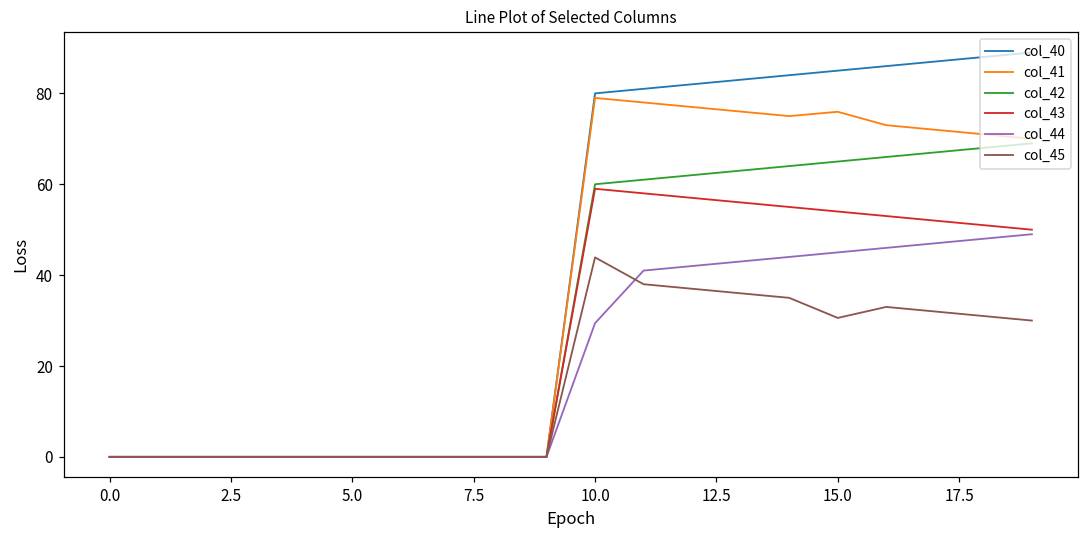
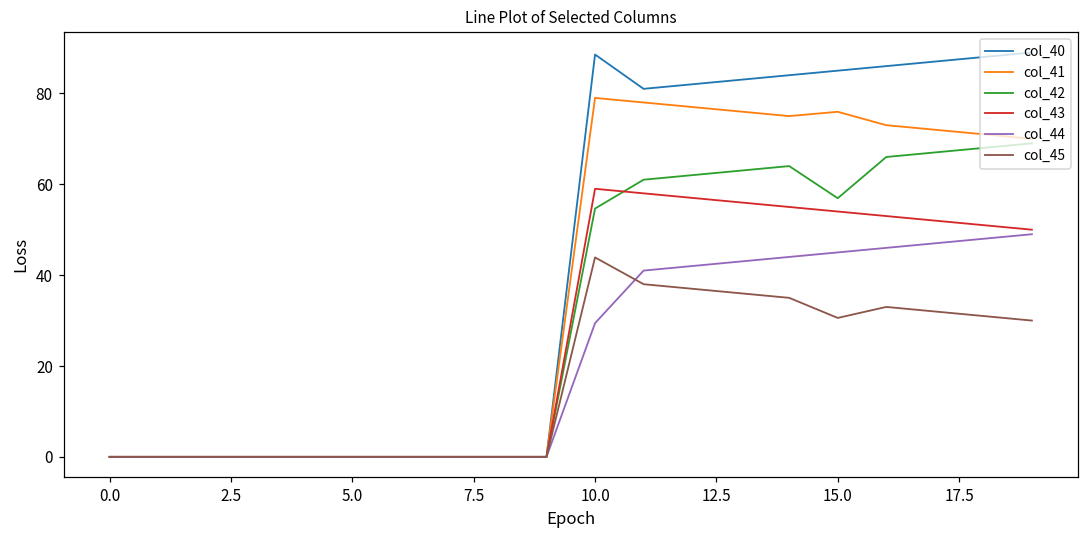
col_40, 10.0: 80 -> 89
col_42, 10.0: 60 -> 55
col_42, 15.0: 65 -> 57
